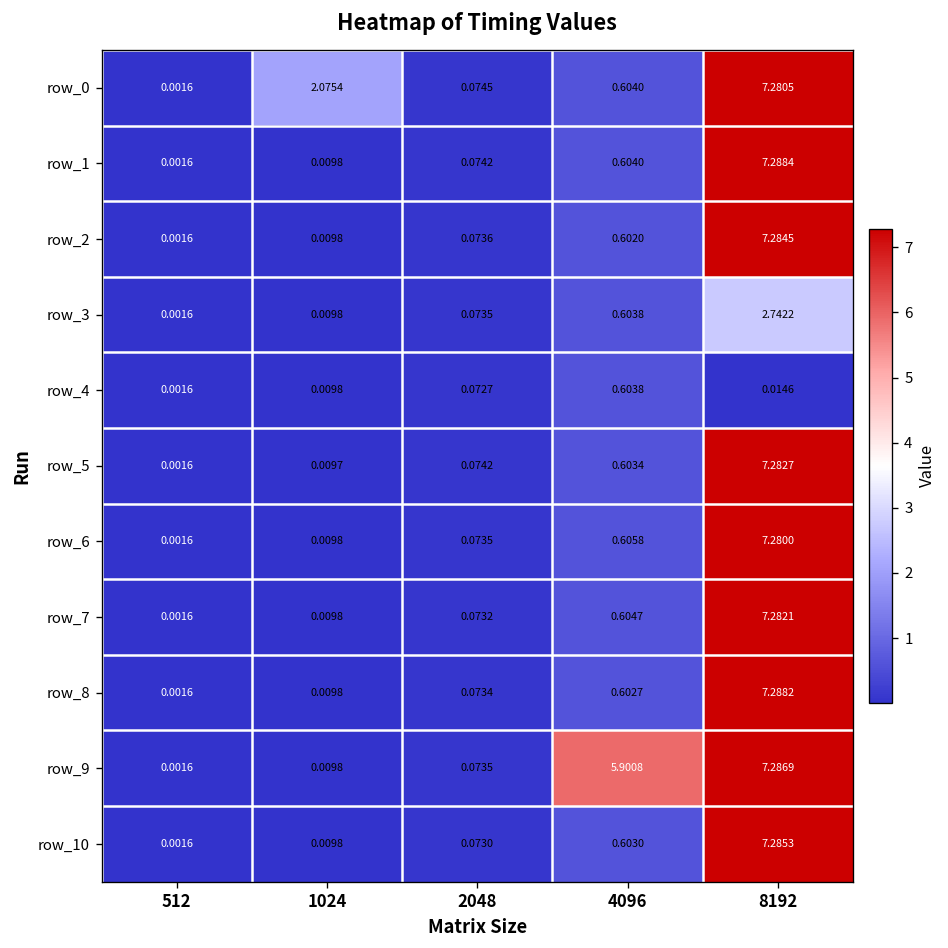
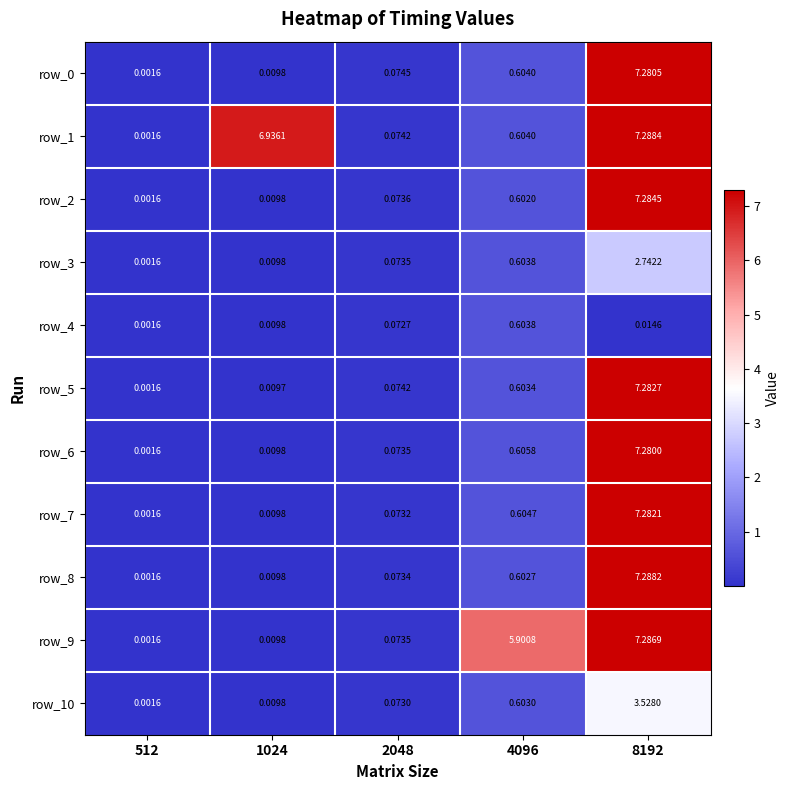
row_0, 1024: 2.0754 -> 0.0098
row_1, 1024: 0.0098 -> 6.9361
row_10, 8192: 7.2853 -> 3.5280
